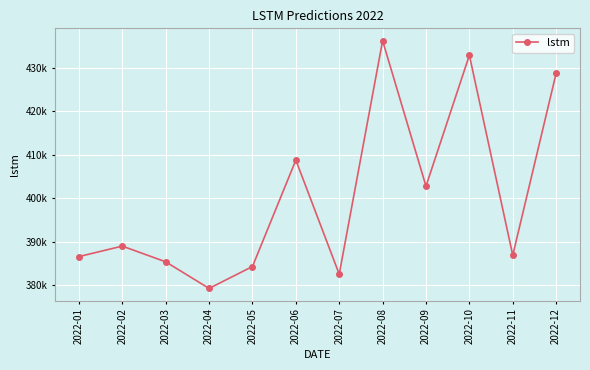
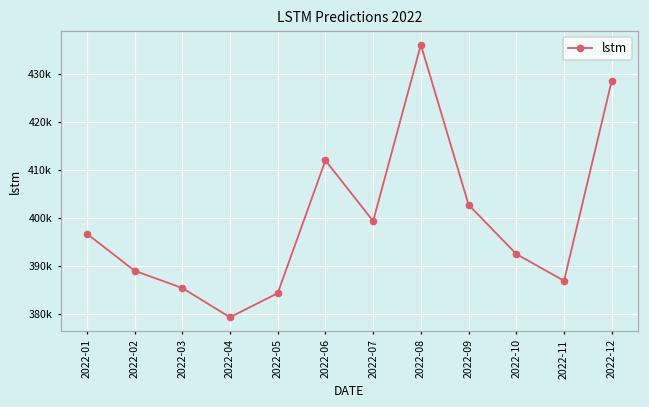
2022-01: 387000 -> 397000
2022-06: 409000 -> 412000
2022-07: 383000 -> 399000
2022-10: 433000 -> 393000
